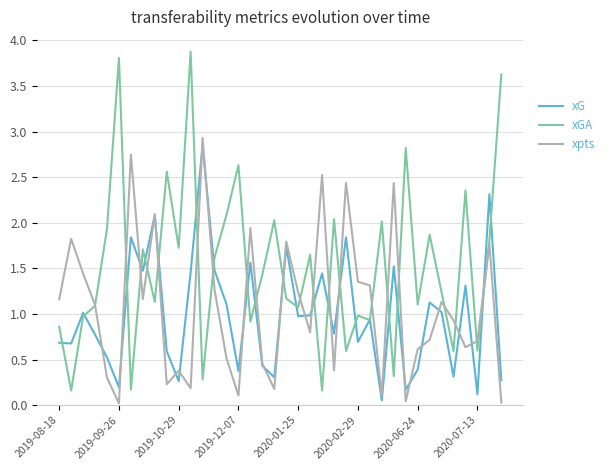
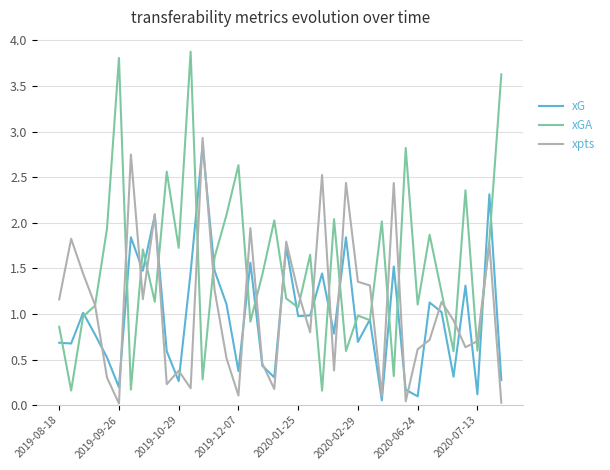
xG, 2020-06-24: 0.4 -> 0.1
